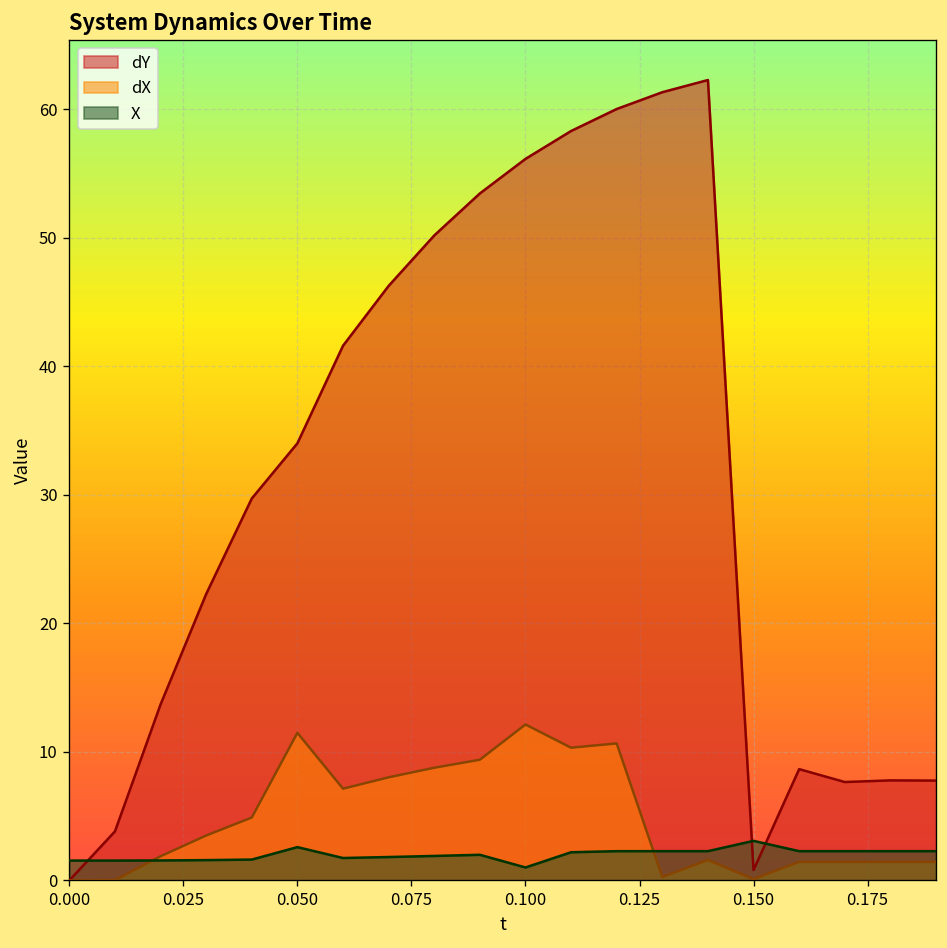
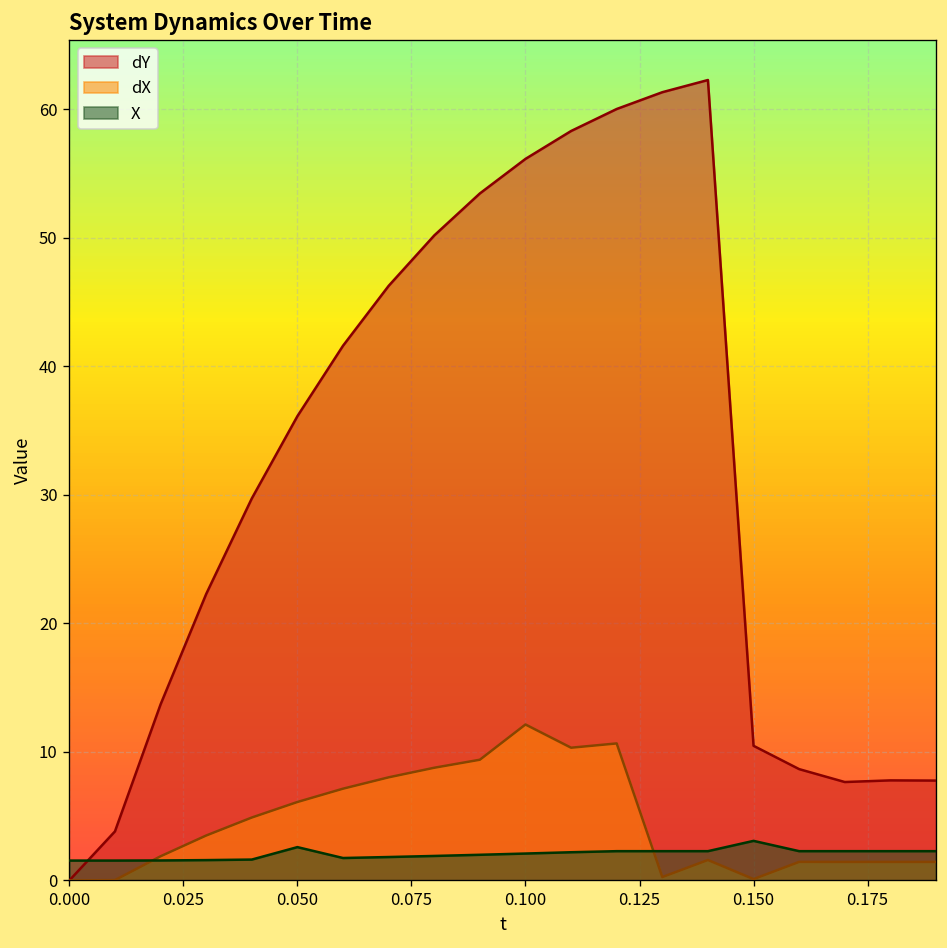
dY, 0.050: 34.0 -> 36.1
dX, 0.050: 11.5 -> 6.1
X, 0.100: 1.0 -> 2.1
dY, 0.150: 0.8 -> 10.5
